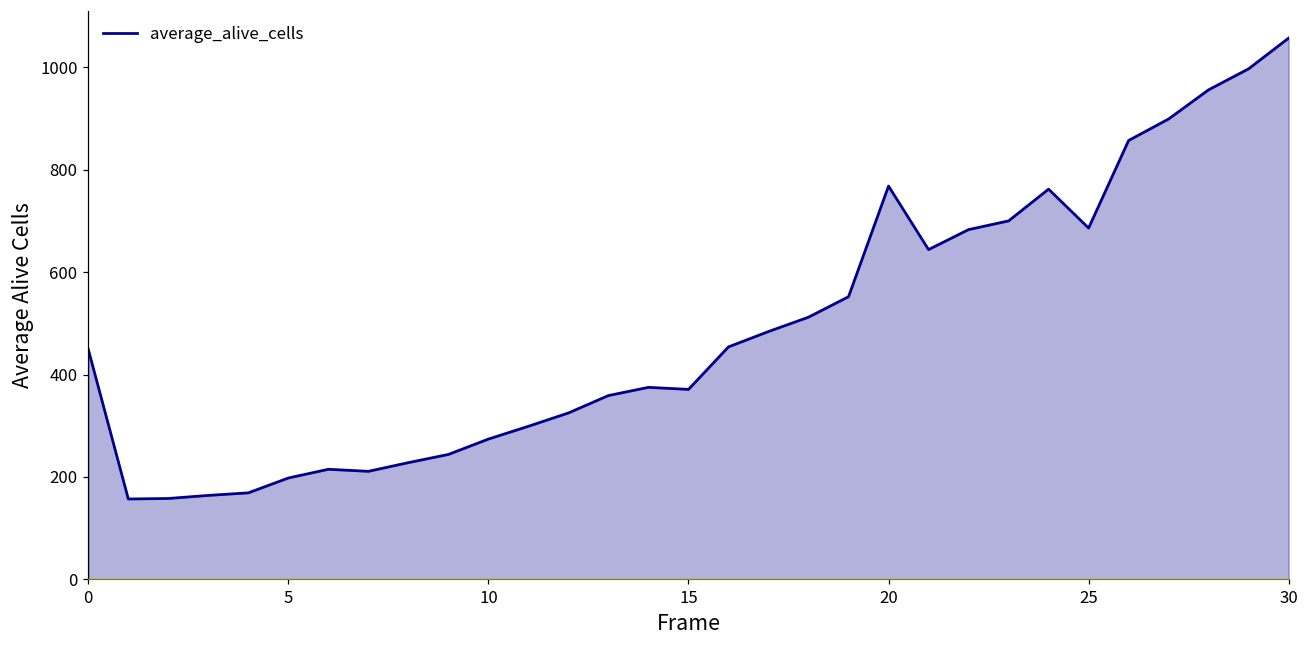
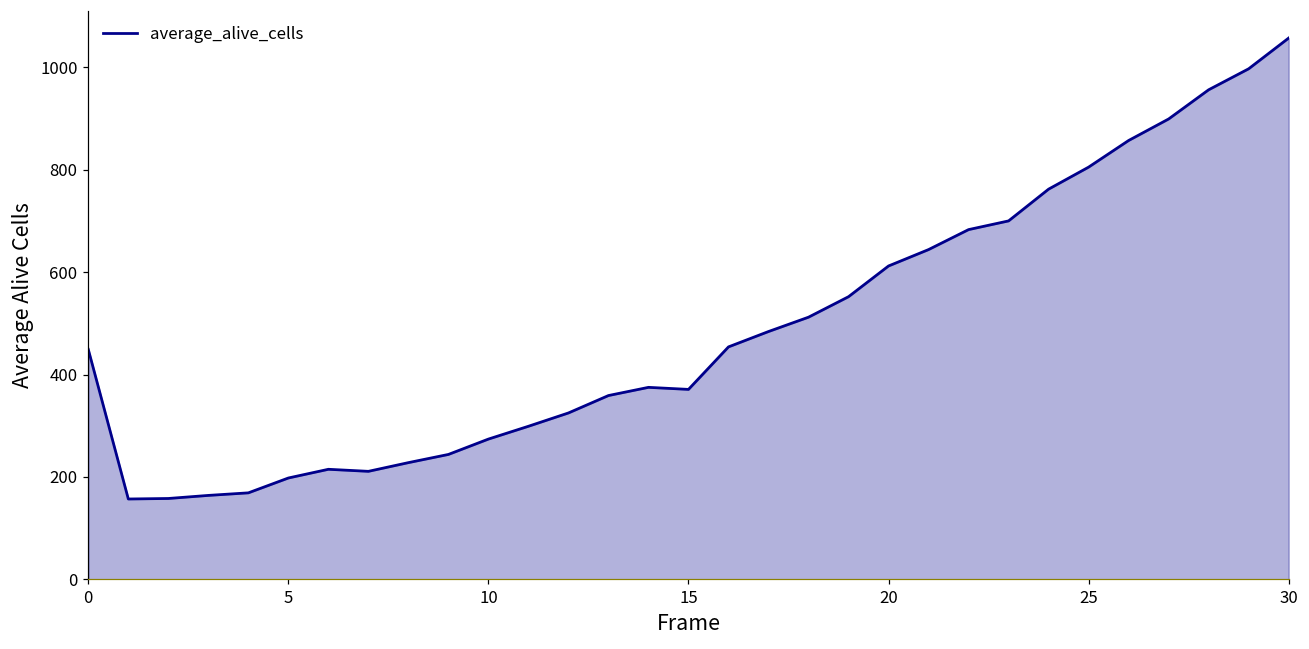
20: 770 -> 610
25: 690 -> 810
